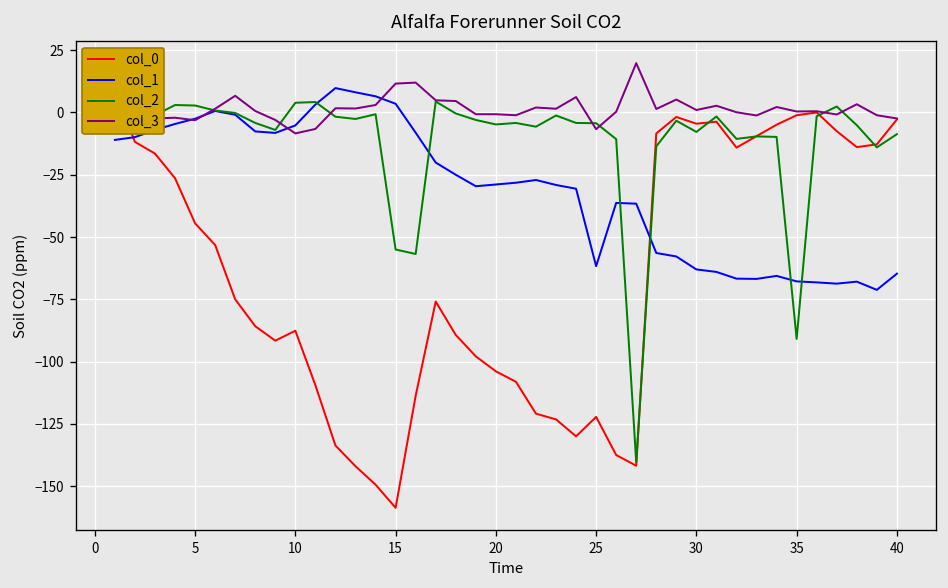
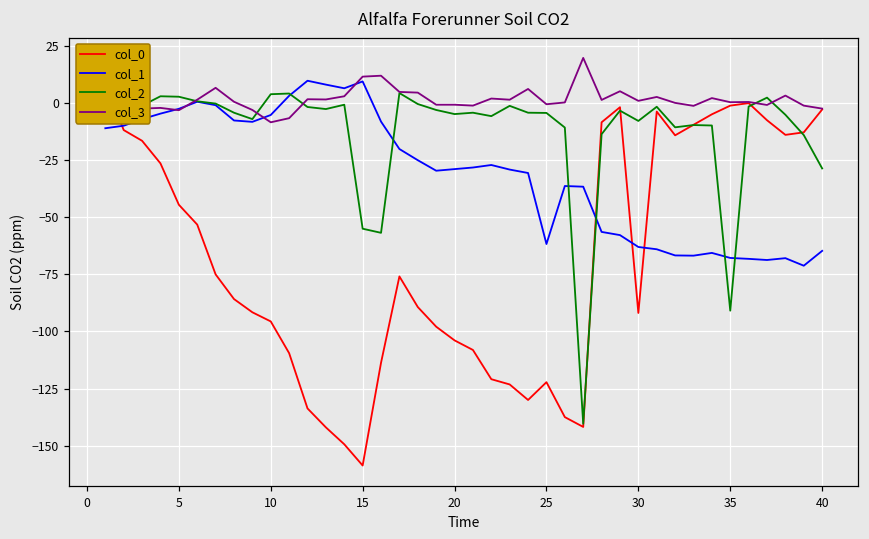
col_0, 10: -88 -> -96
col_1, 15: 4 -> 10
col_3, 25: -7 -> -1
col_0, 30: -5 -> -92
col_2, 40: -9 -> -29
